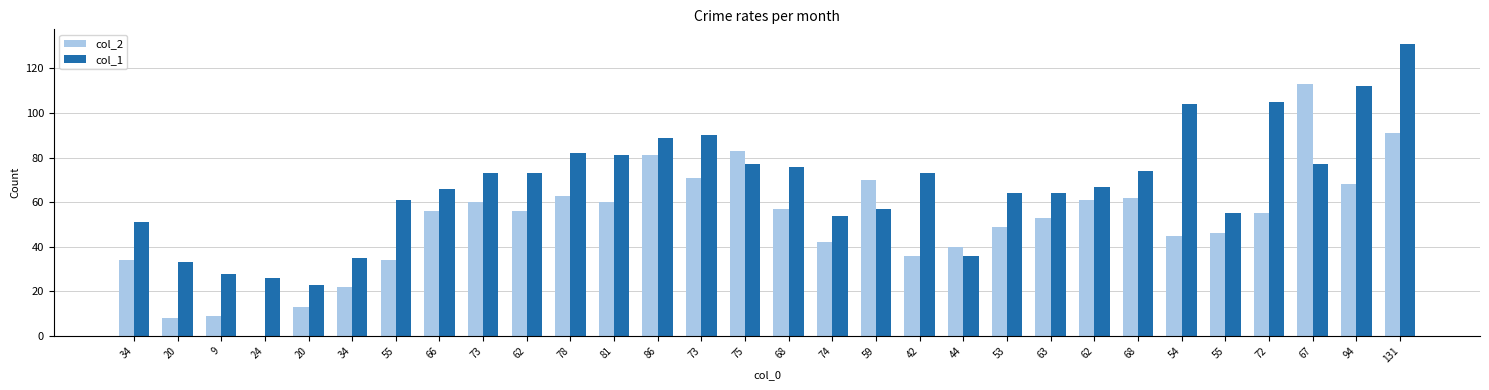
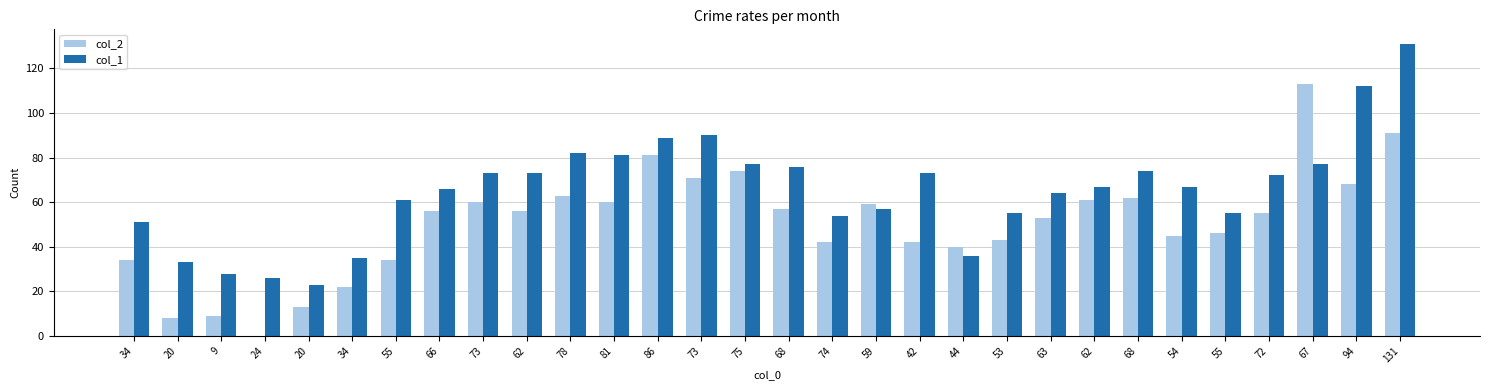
col_2, 75: 83 -> 74
col_2, 59: 70 -> 59
col_2, 42: 36 -> 42
col_2, 53: 49 -> 43
col_1, 53: 64 -> 55
col_1, 54: 104 -> 67
col_1, 72: 105 -> 72
